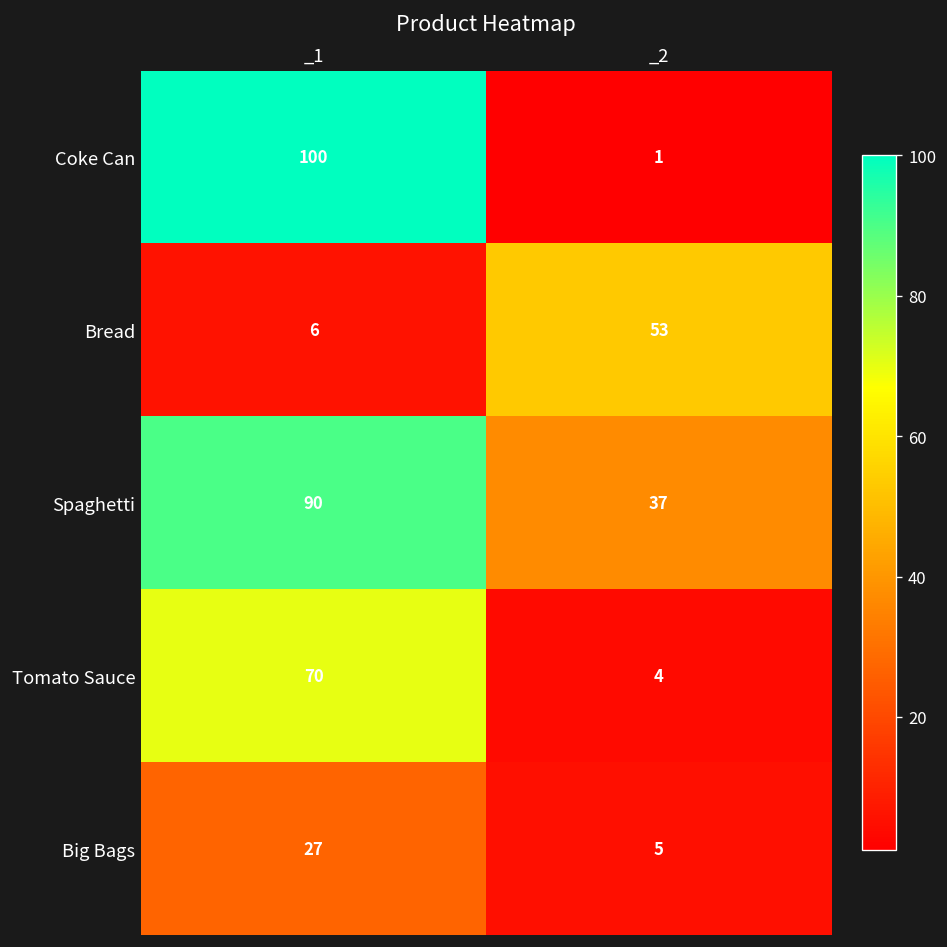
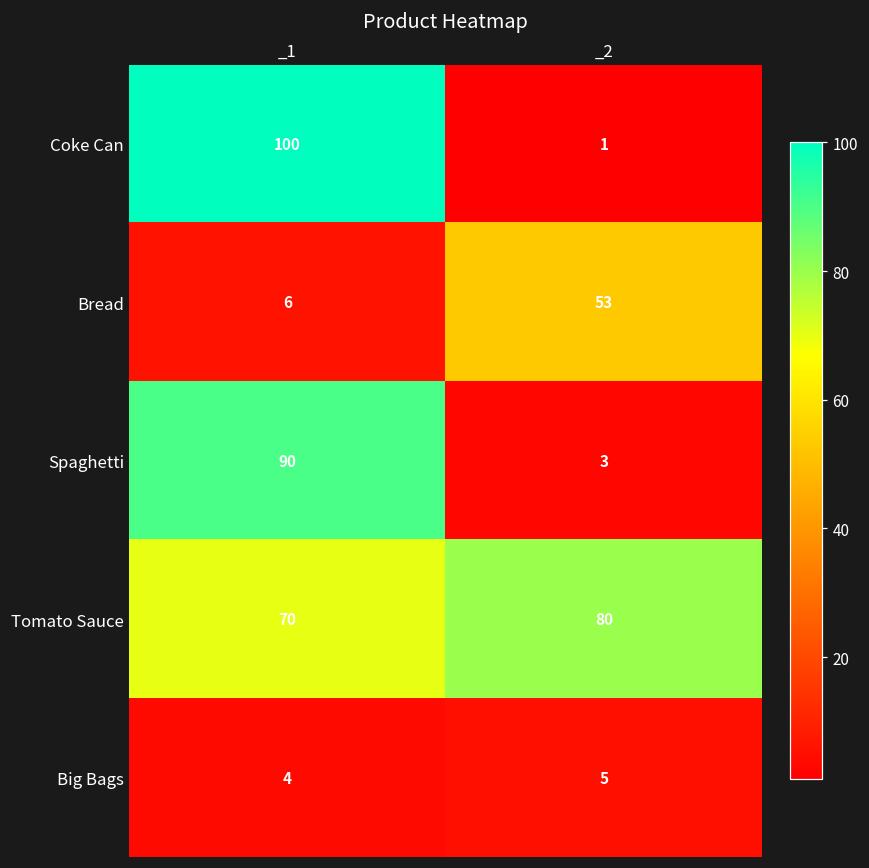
Spaghetti, _2: 37 -> 3
Tomato Sauce, _2: 4 -> 80
Big Bags, _1: 27 -> 4
